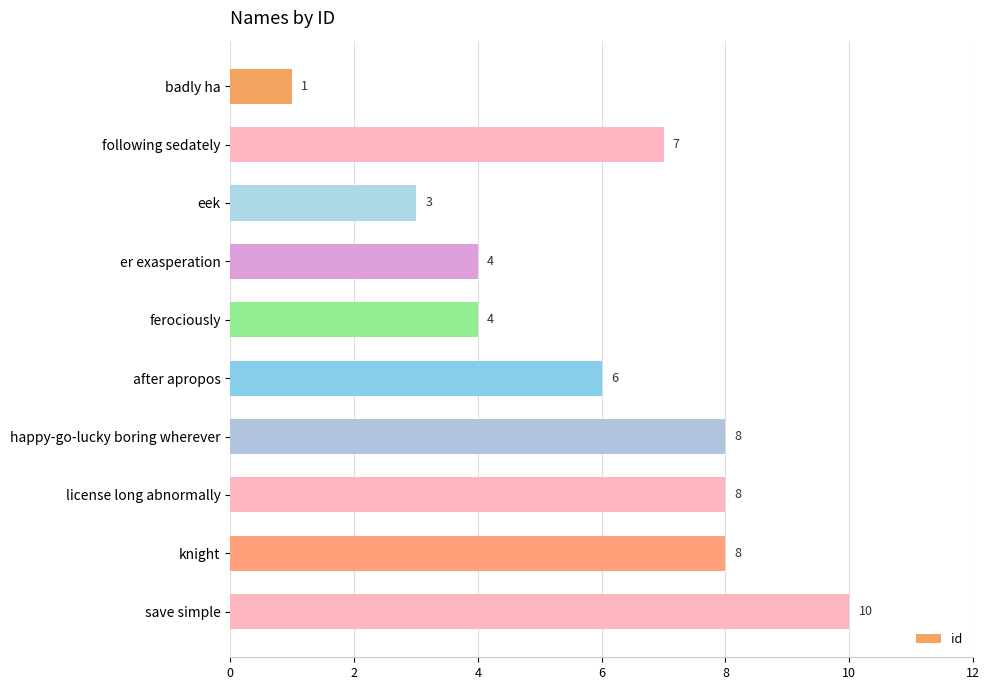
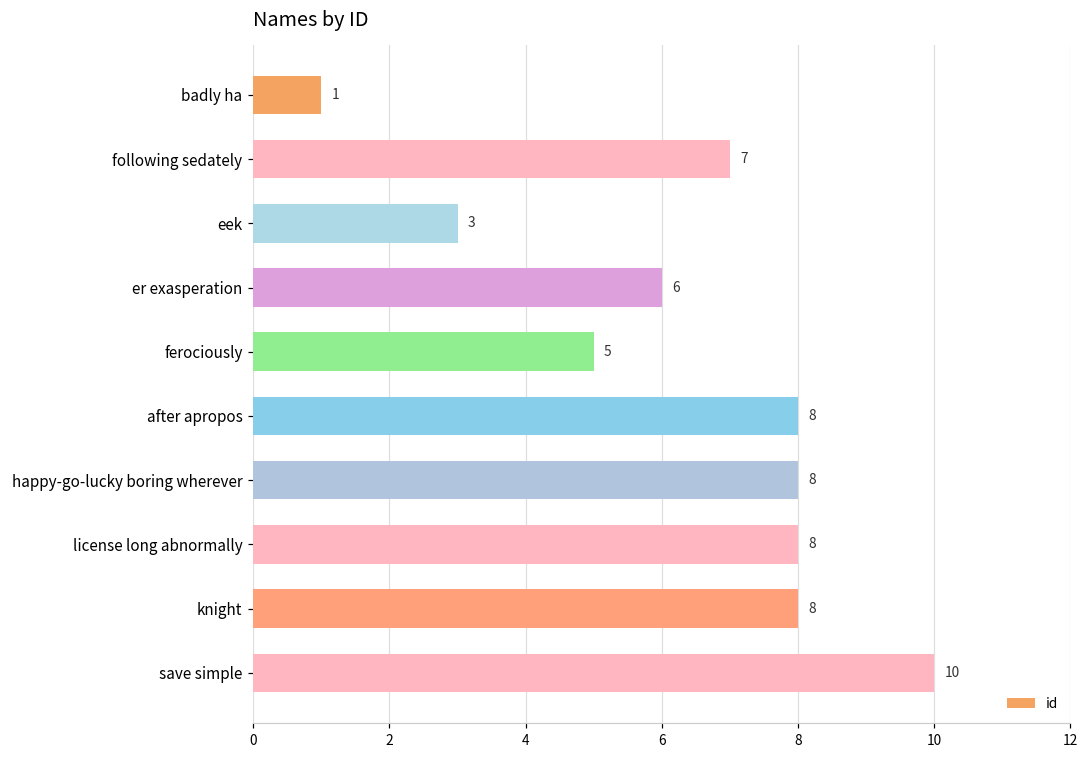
er exasperation: 4 -> 6
ferociously: 4 -> 5
after apropos: 6 -> 8
